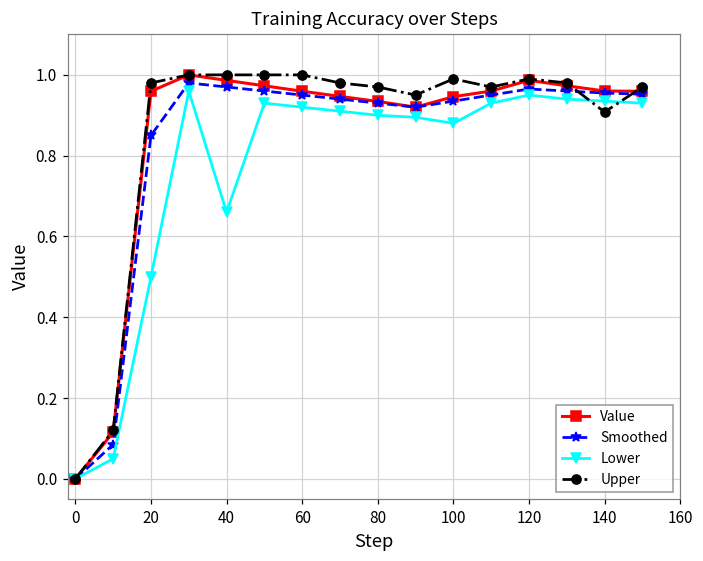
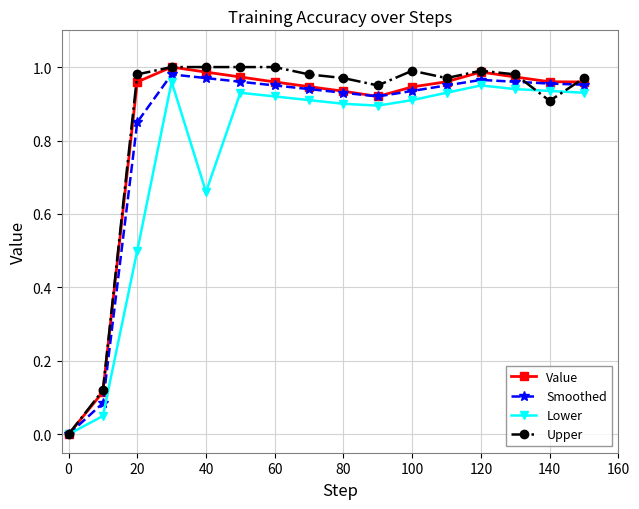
Lower, 100: 0.88 -> 0.91
